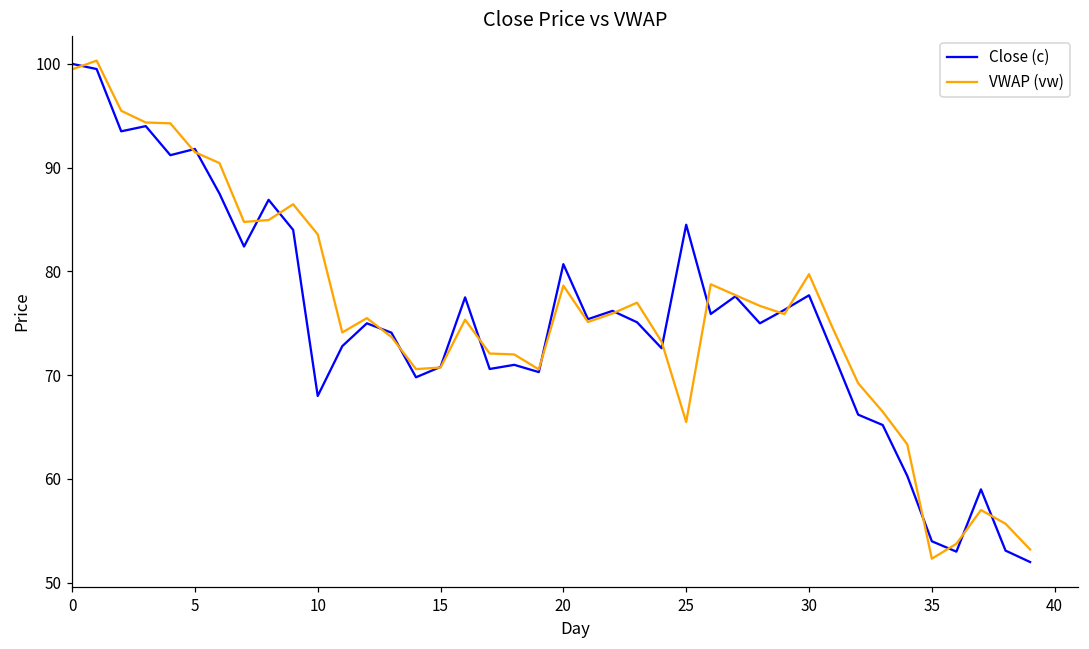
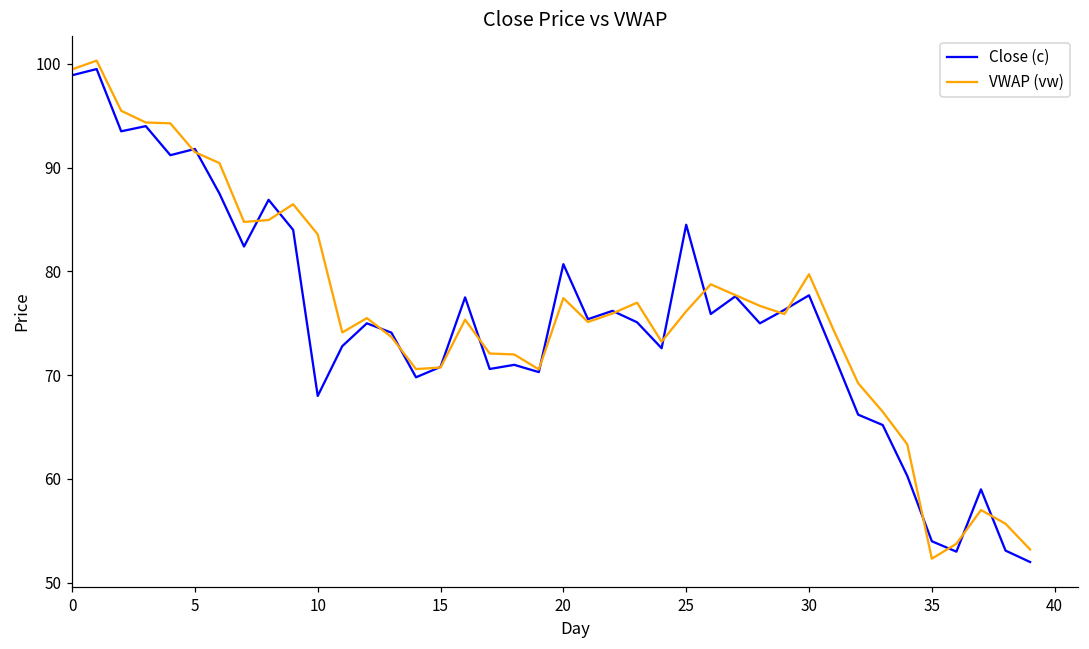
Close (c), 0: 100 -> 99
VWAP (vw), 20: 79 -> 77
VWAP (vw), 25: 65 -> 76
